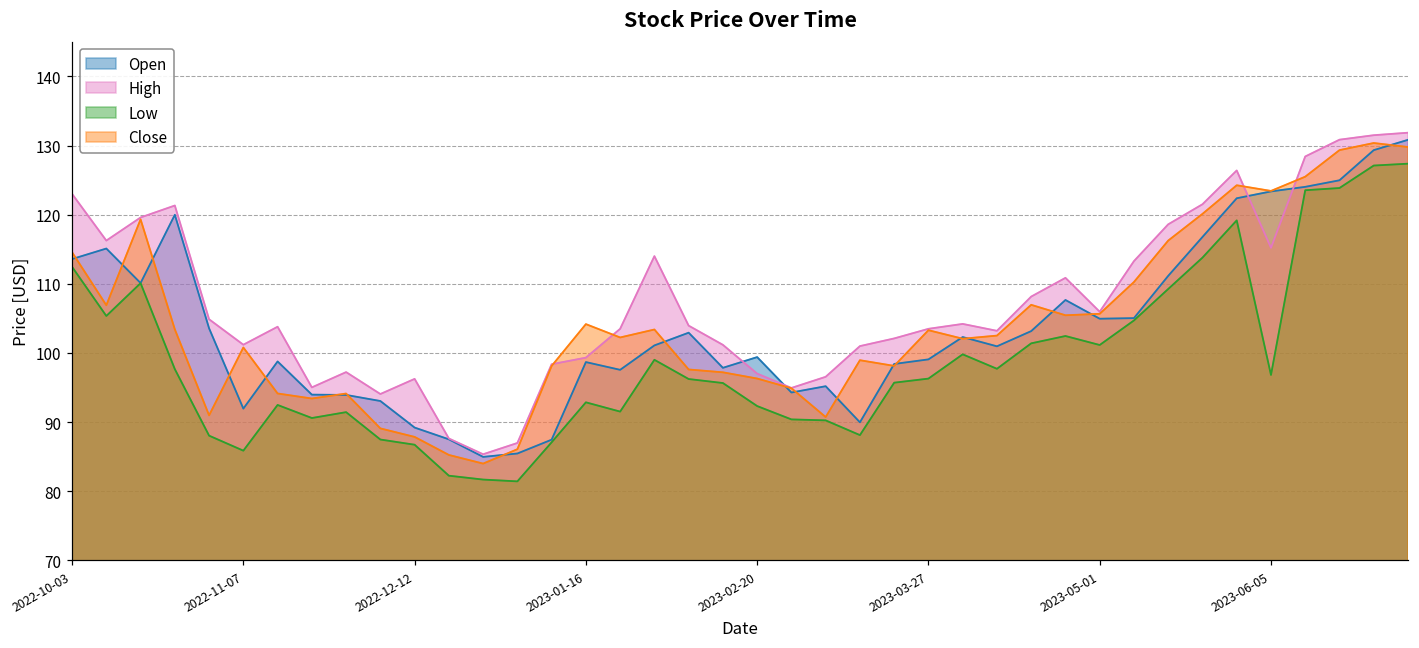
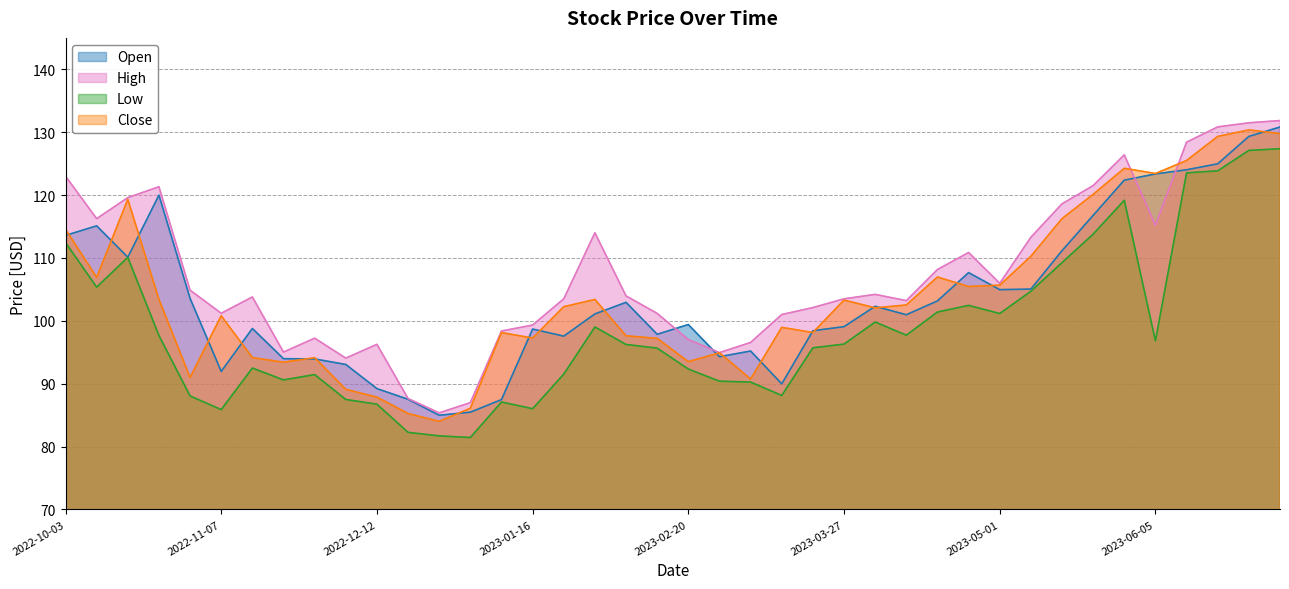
Low, 2023-01-16: 93 -> 86
Close, 2023-01-16: 104 -> 97
Close, 2023-02-20: 96 -> 94
